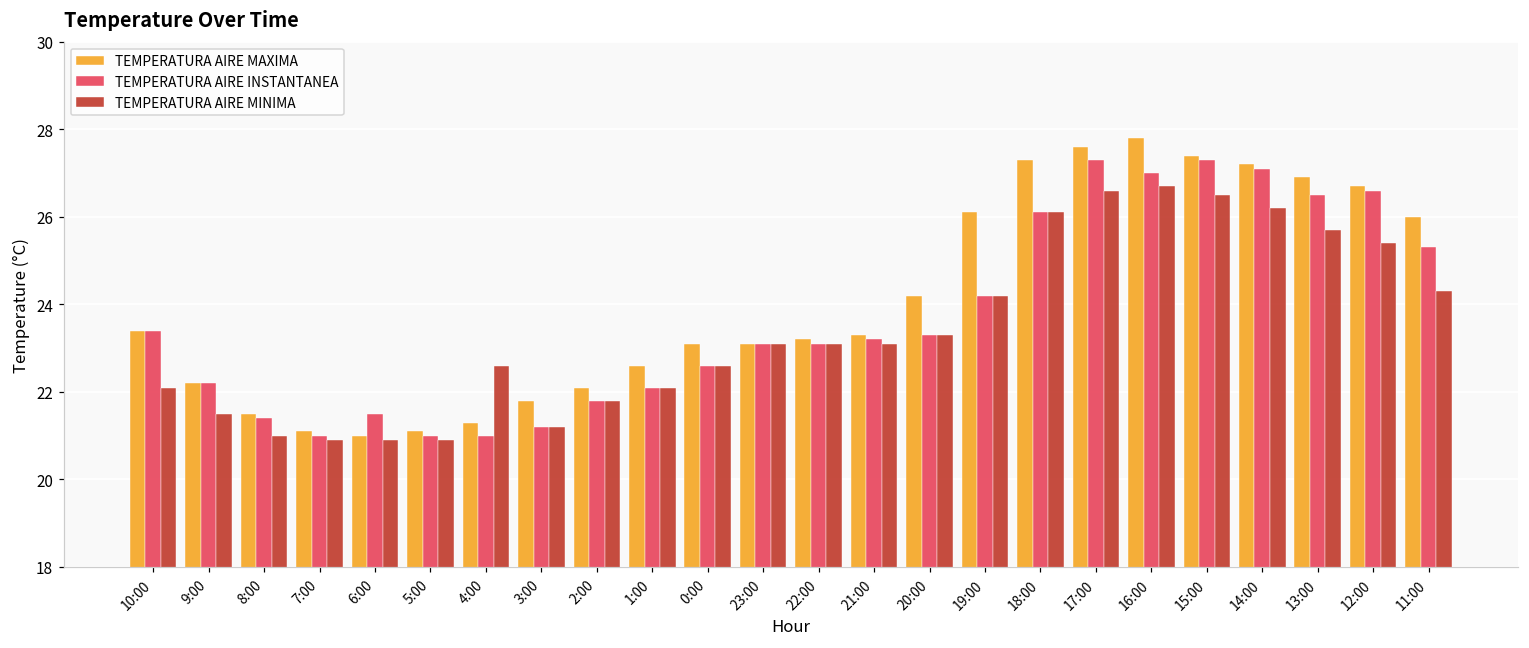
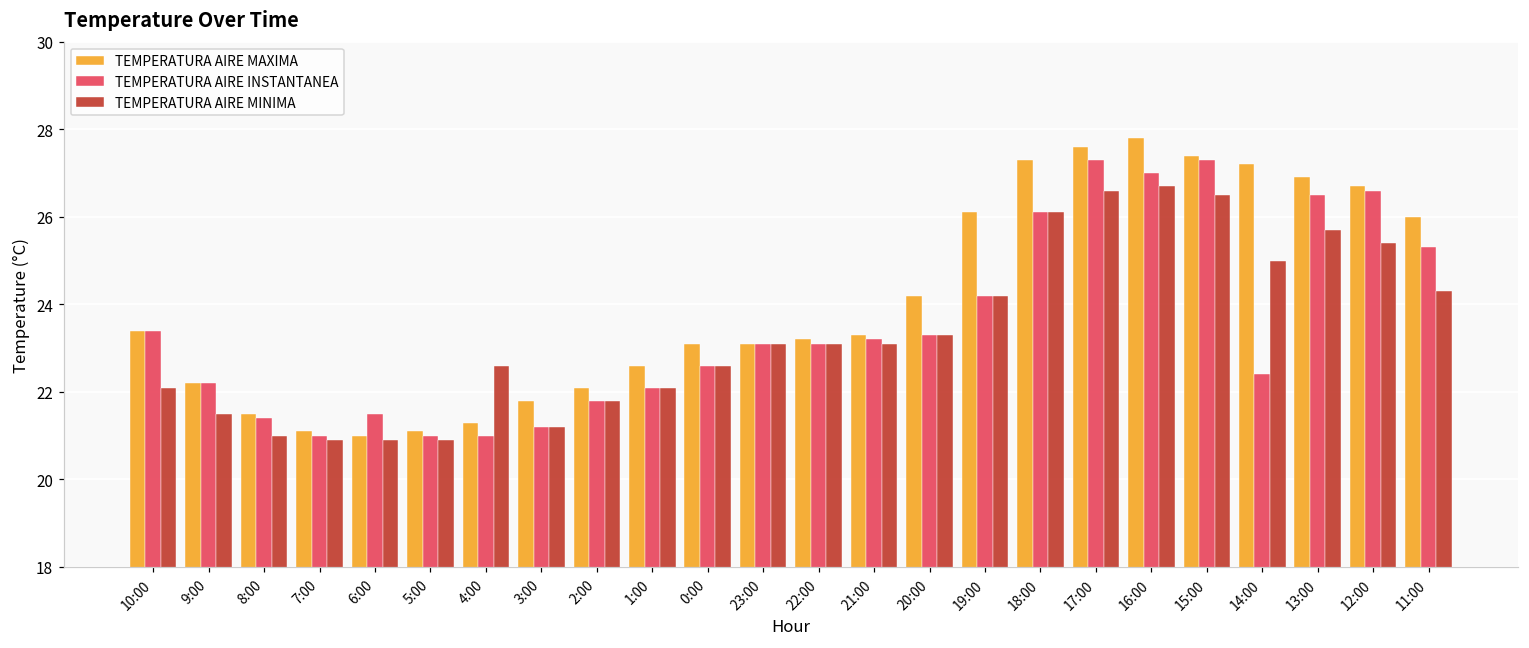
TEMPERATURA AIRE INSTANTANEA, 14:00: 27.1 -> 22.4
TEMPERATURA AIRE MINIMA, 14:00: 26.2 -> 25.0
